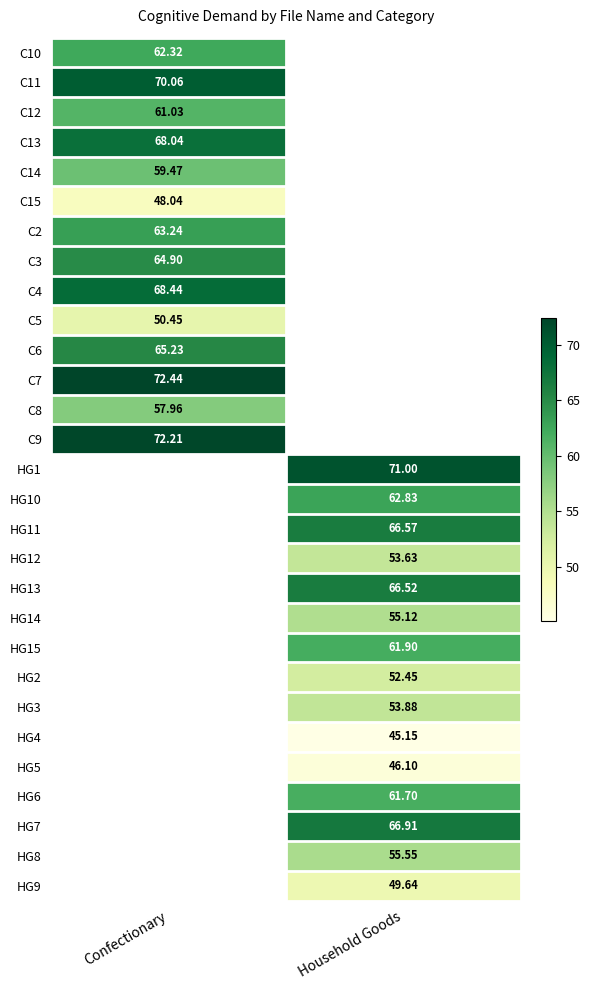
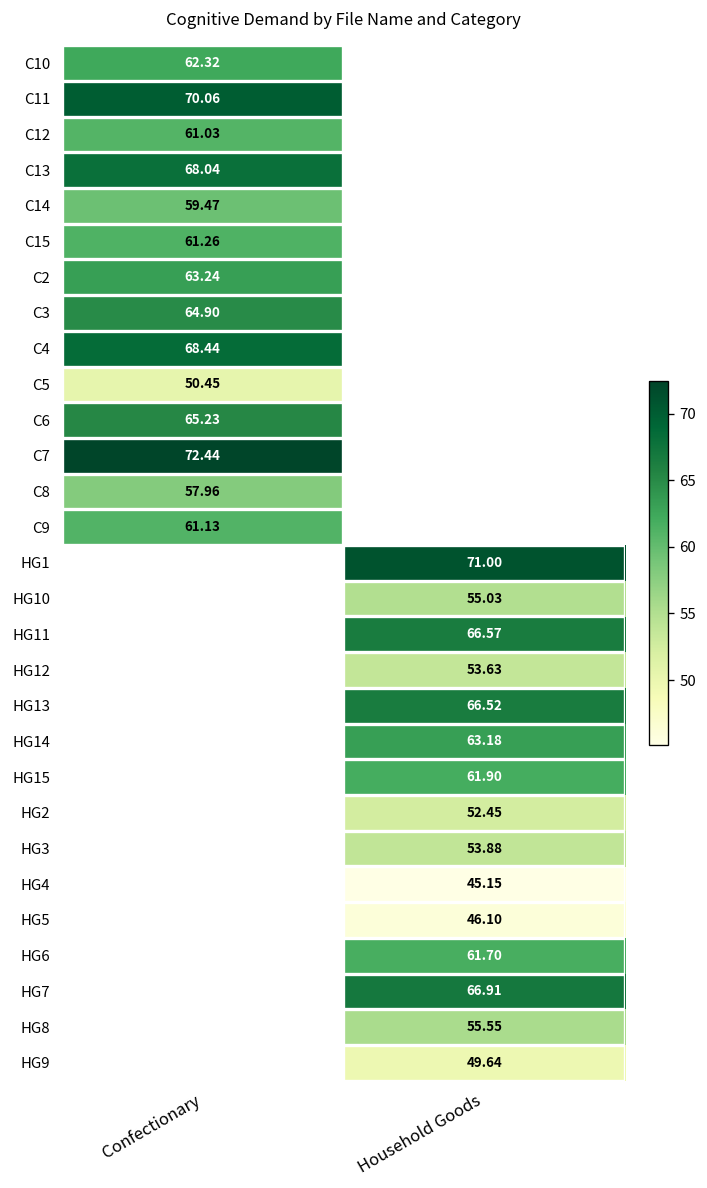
C15, Confectionary: 48.04 -> 61.26
C9, Confectionary: 72.21 -> 61.13
HG10, Household Goods: 62.83 -> 55.03
HG14, Household Goods: 55.12 -> 63.18
